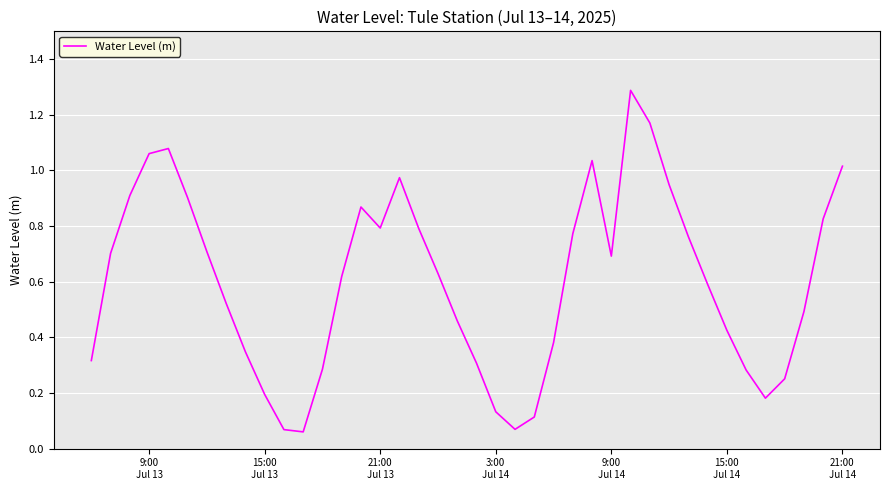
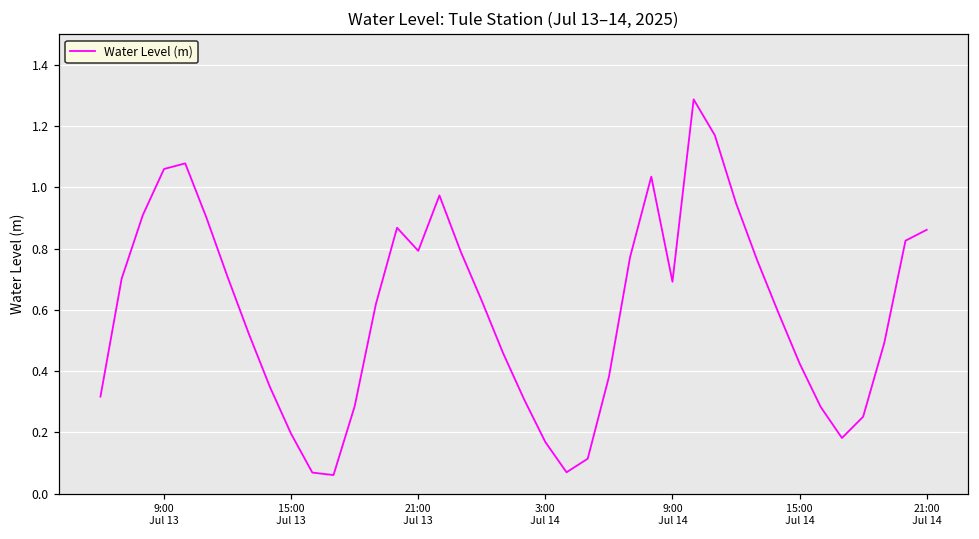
3:00 Jul 14: 0.13 -> 0.17
21:00 Jul 14: 1.02 -> 0.86
